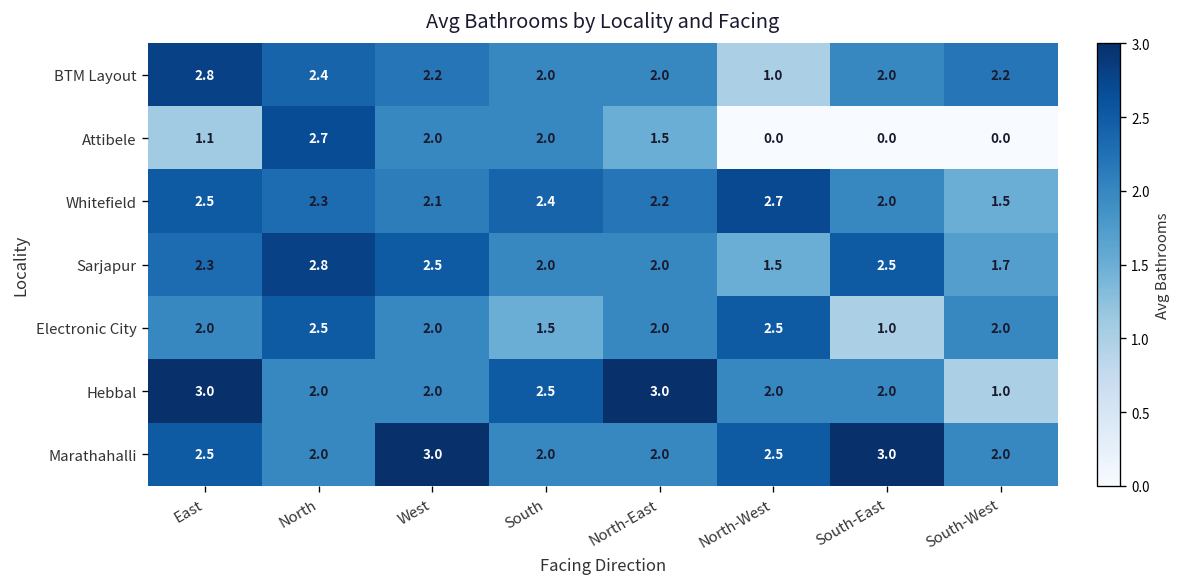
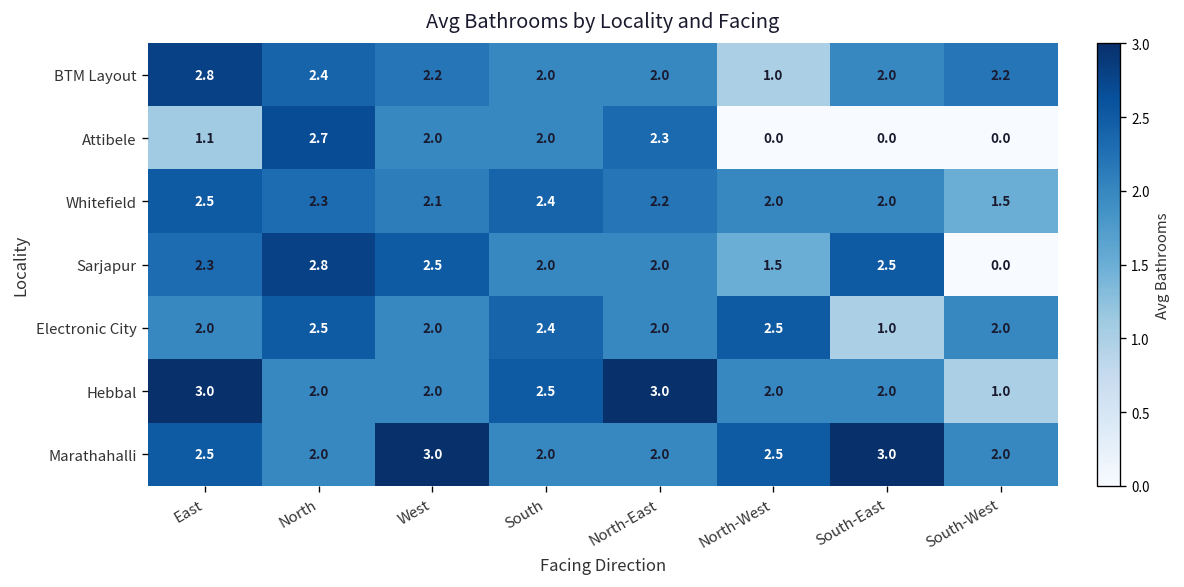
Attibele, North-East: 1.5 -> 2.3
Whitefield, North-West: 2.7 -> 2.0
Sarjapur, South-West: 1.7 -> 0.0
Electronic City, South: 1.5 -> 2.4
